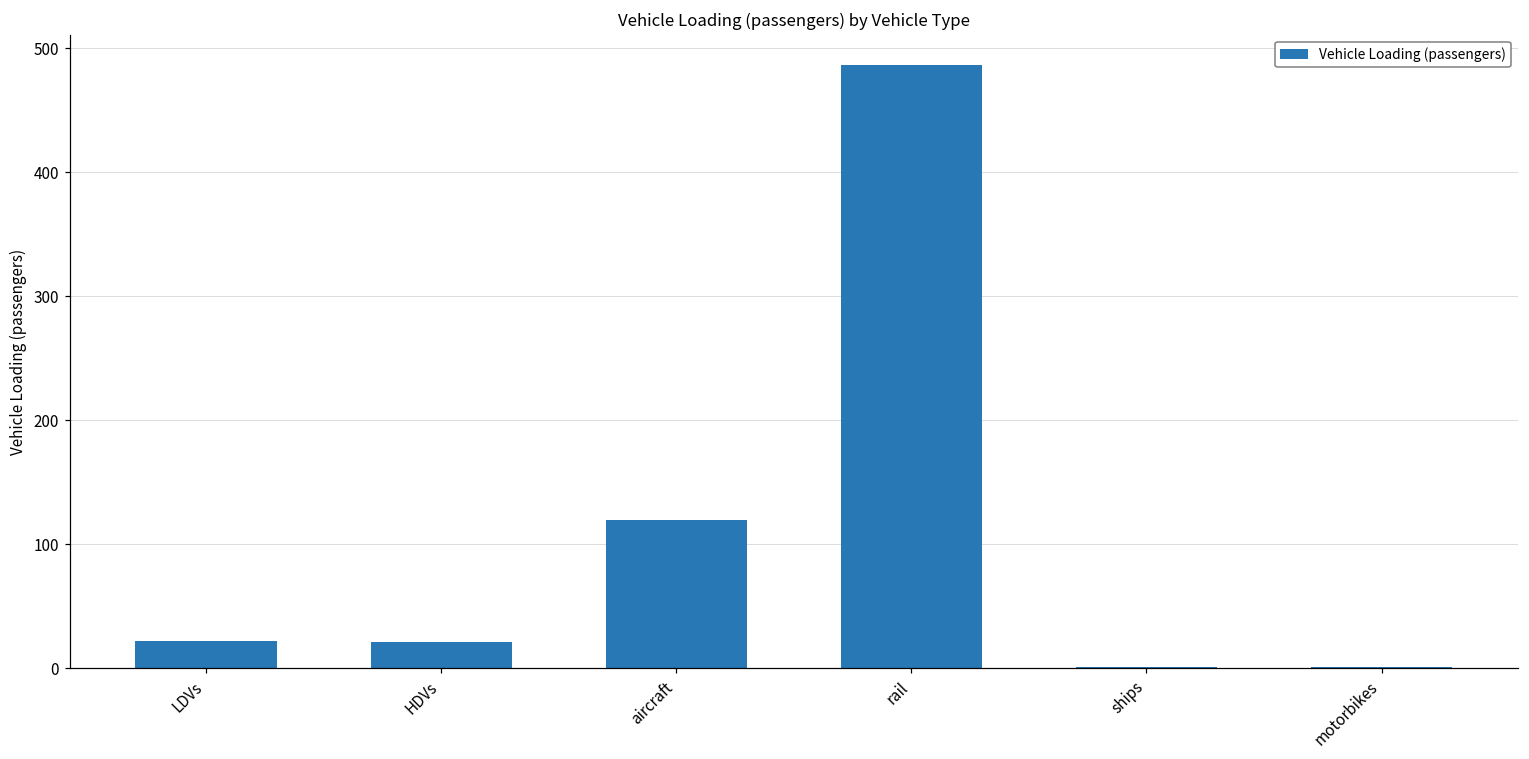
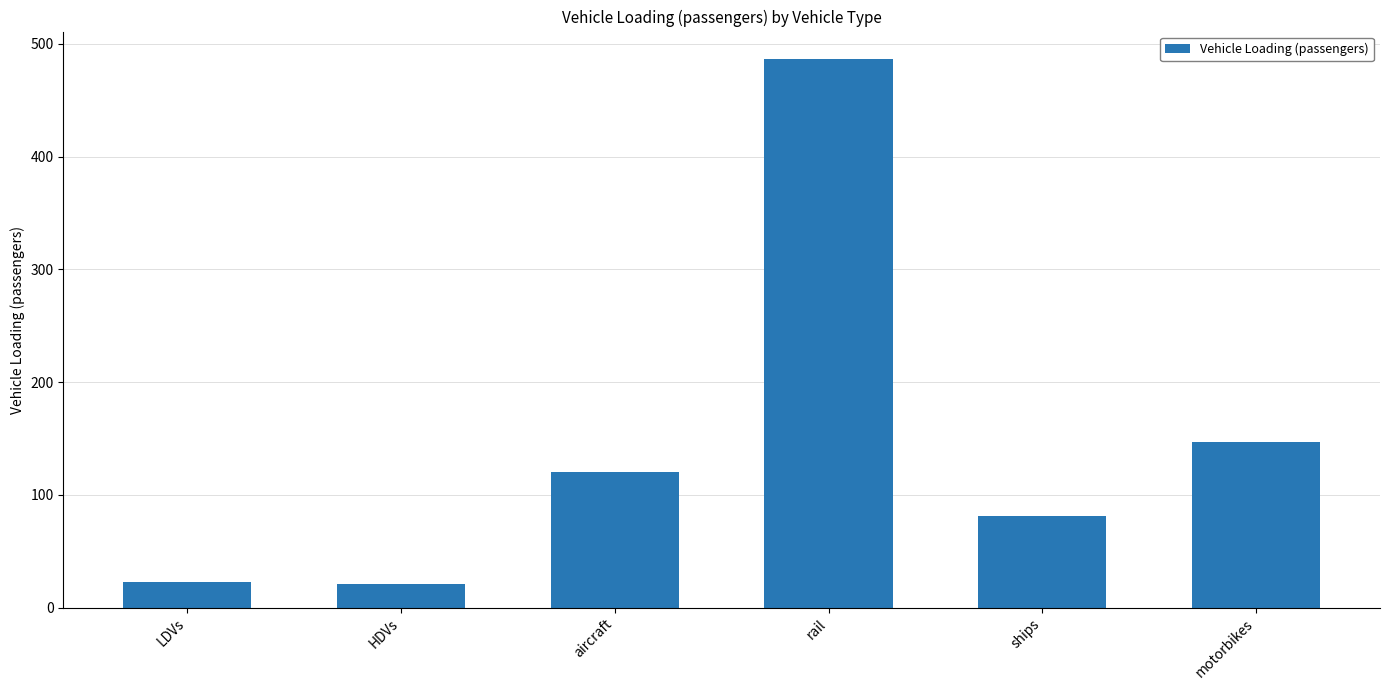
ships: 1 -> 81
motorbikes: 1 -> 147
